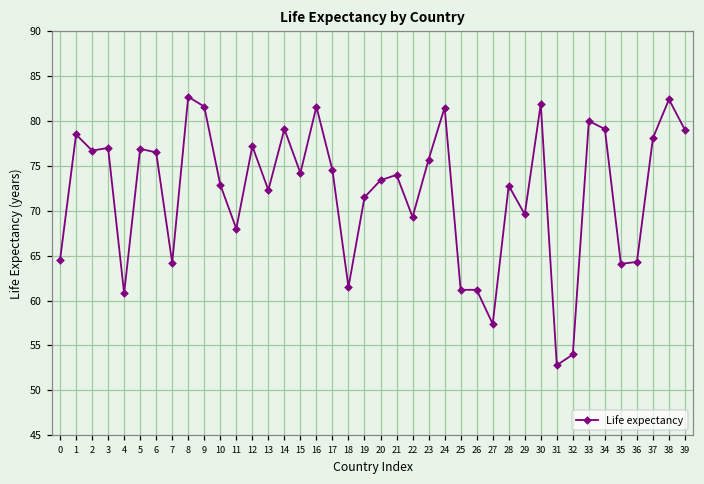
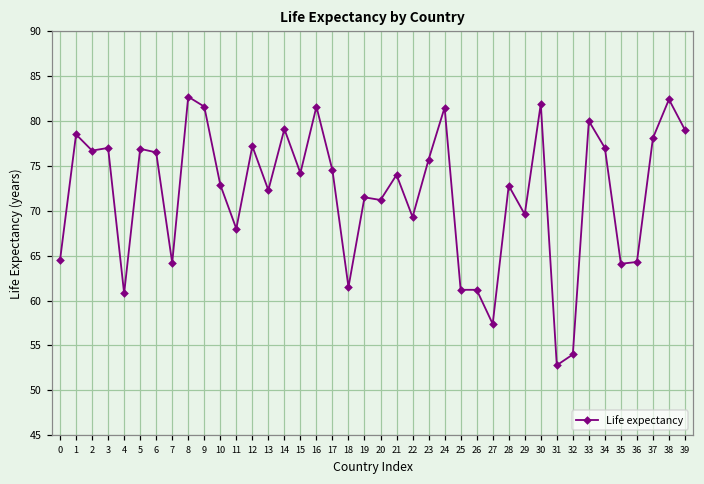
20: 73 -> 71
34: 79 -> 77
